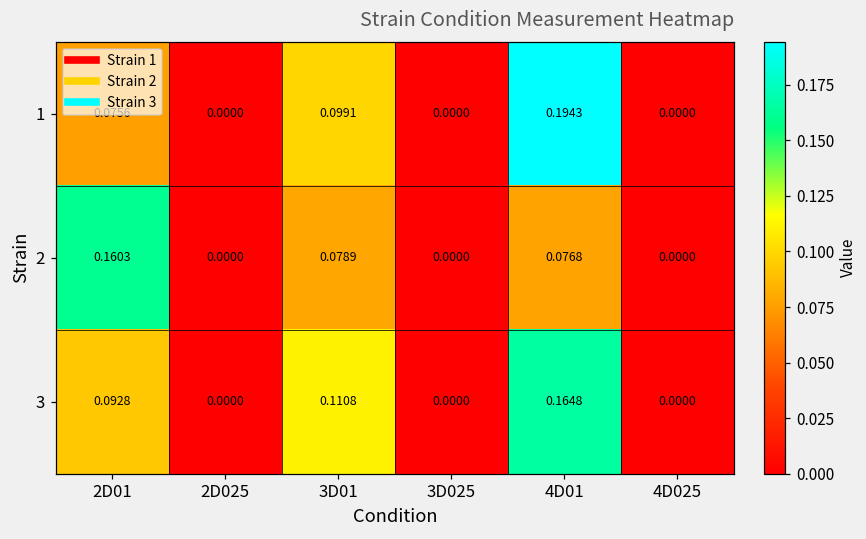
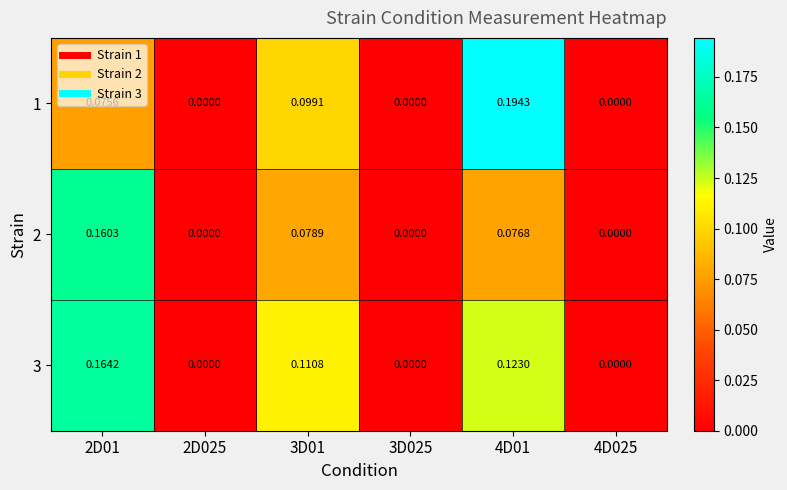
3, 2D01: 0.0928 -> 0.1642
3, 4D01: 0.1648 -> 0.1230
